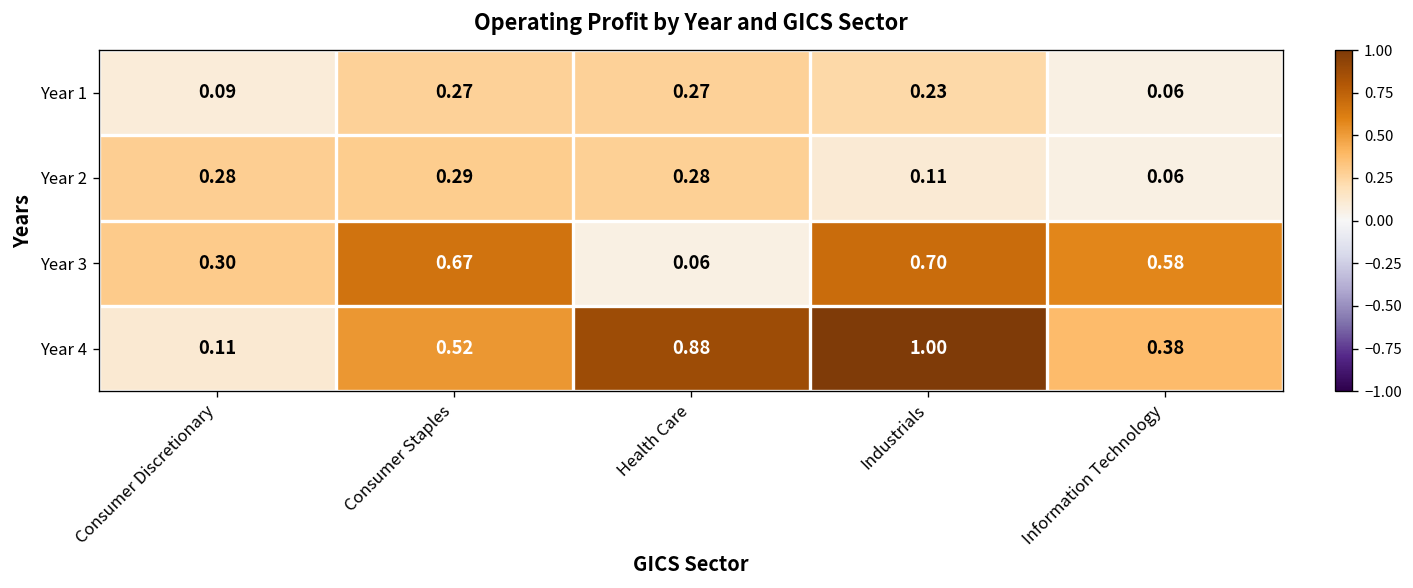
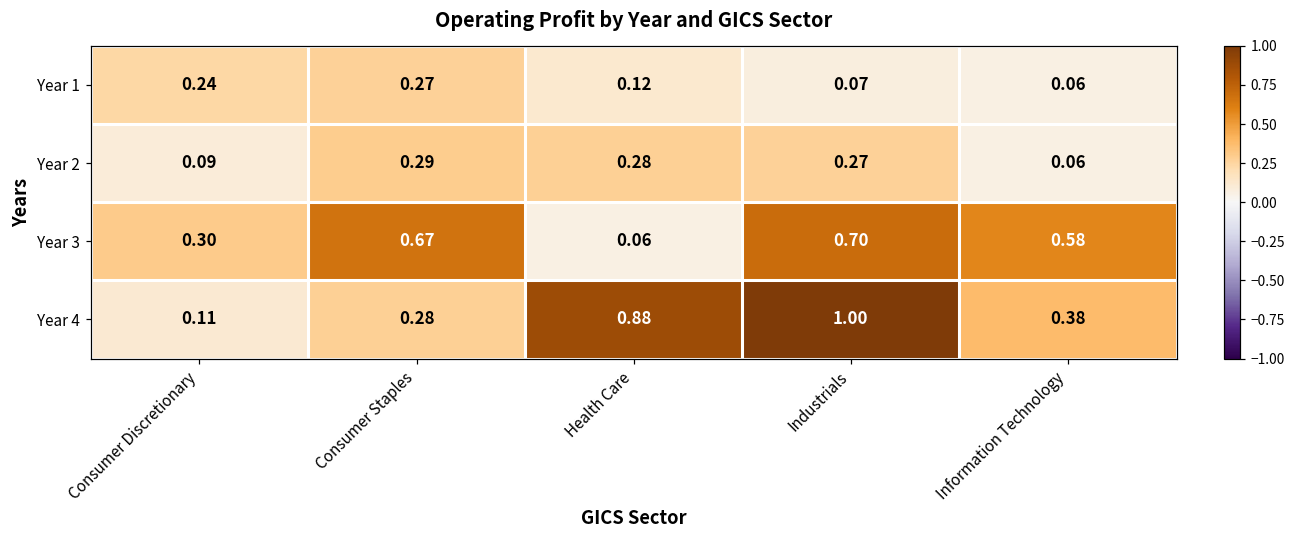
Year 1, Consumer Discretionary: 0.09 -> 0.24
Year 1, Health Care: 0.27 -> 0.12
Year 1, Industrials: 0.23 -> 0.07
Year 2, Consumer Discretionary: 0.28 -> 0.09
Year 2, Industrials: 0.11 -> 0.27
Year 4, Consumer Staples: 0.52 -> 0.28
